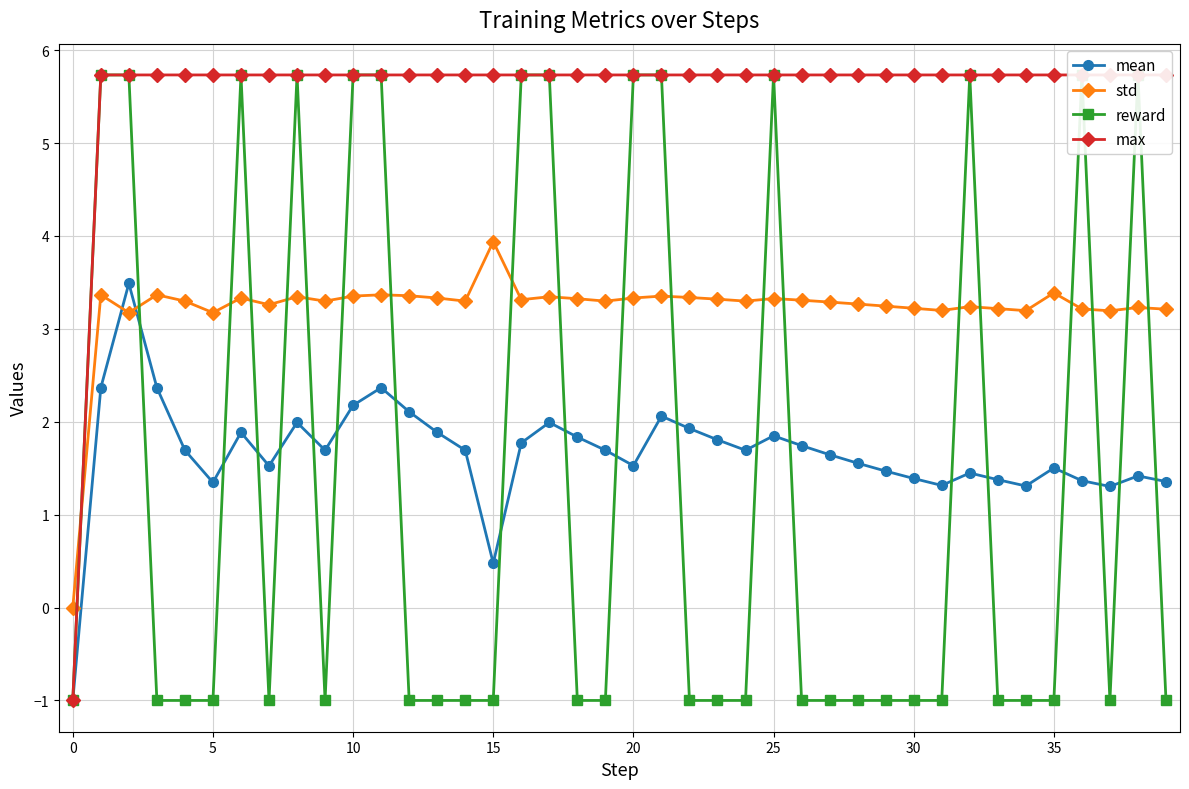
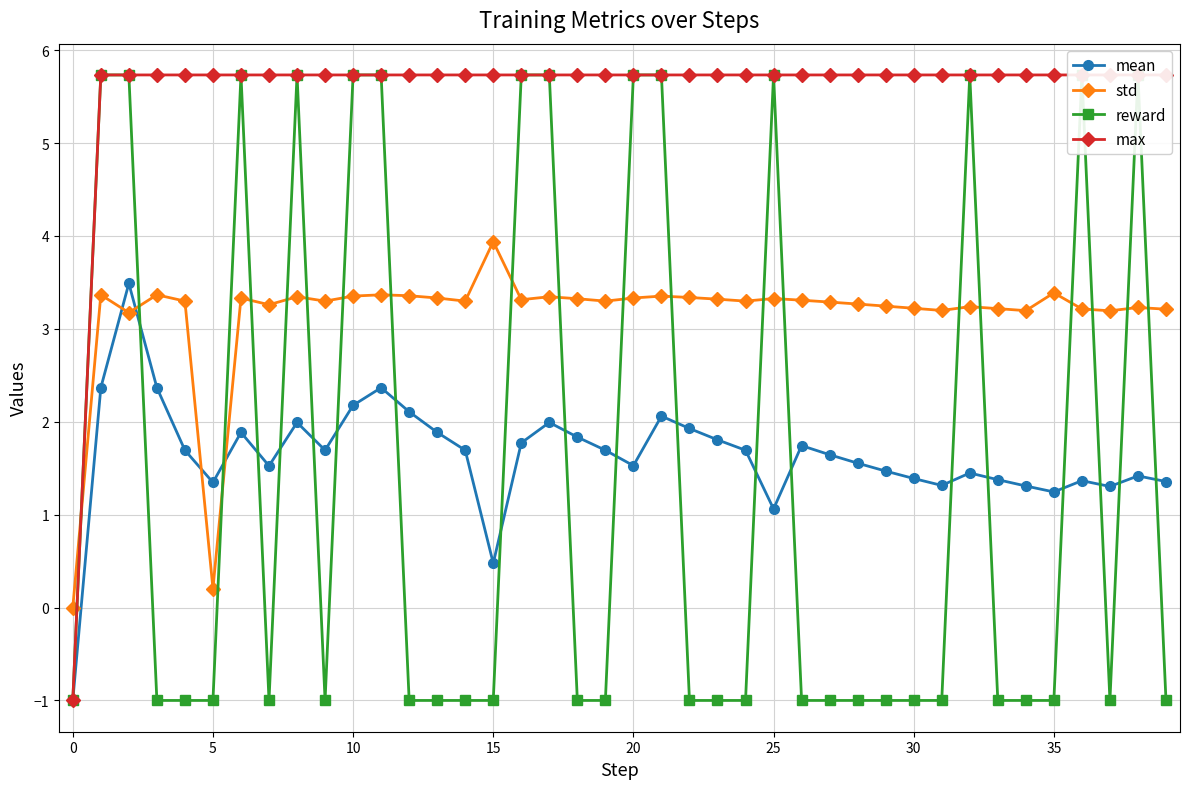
std, 5: 3.2 -> 0.2
mean, 25: 1.8 -> 1.1
mean, 35: 1.5 -> 1.2
